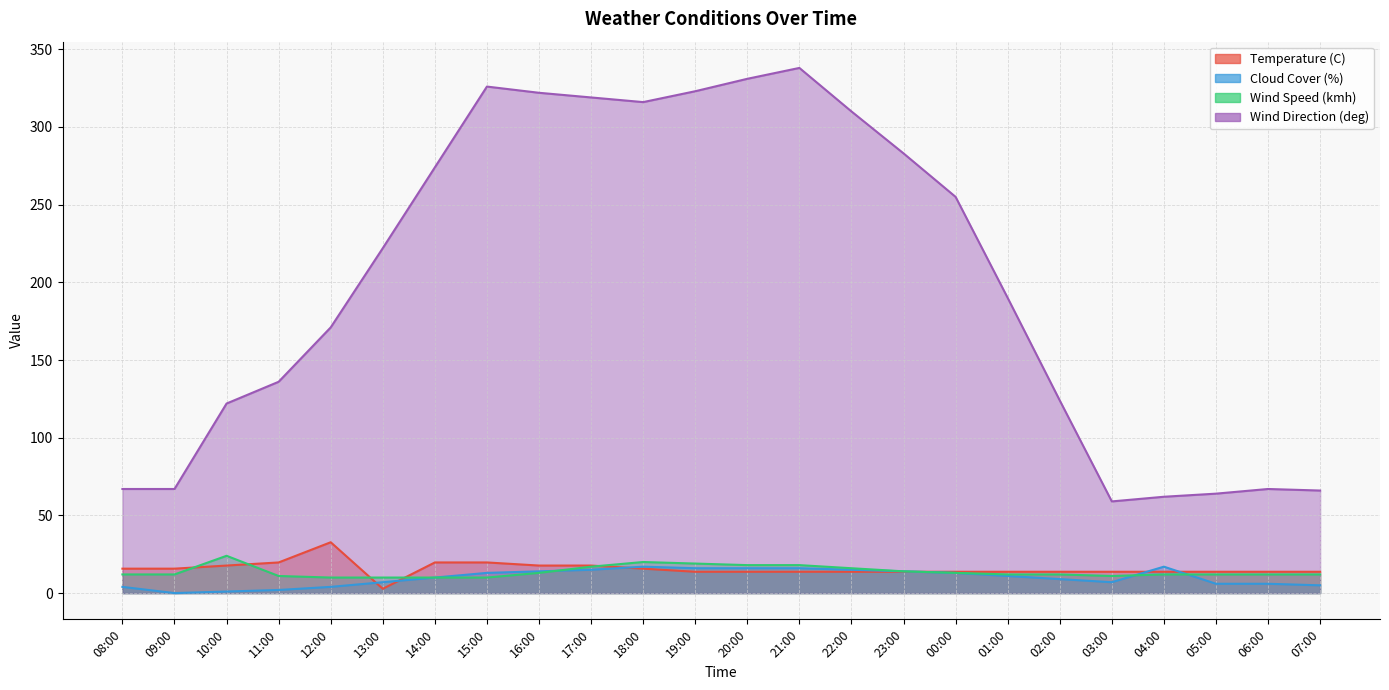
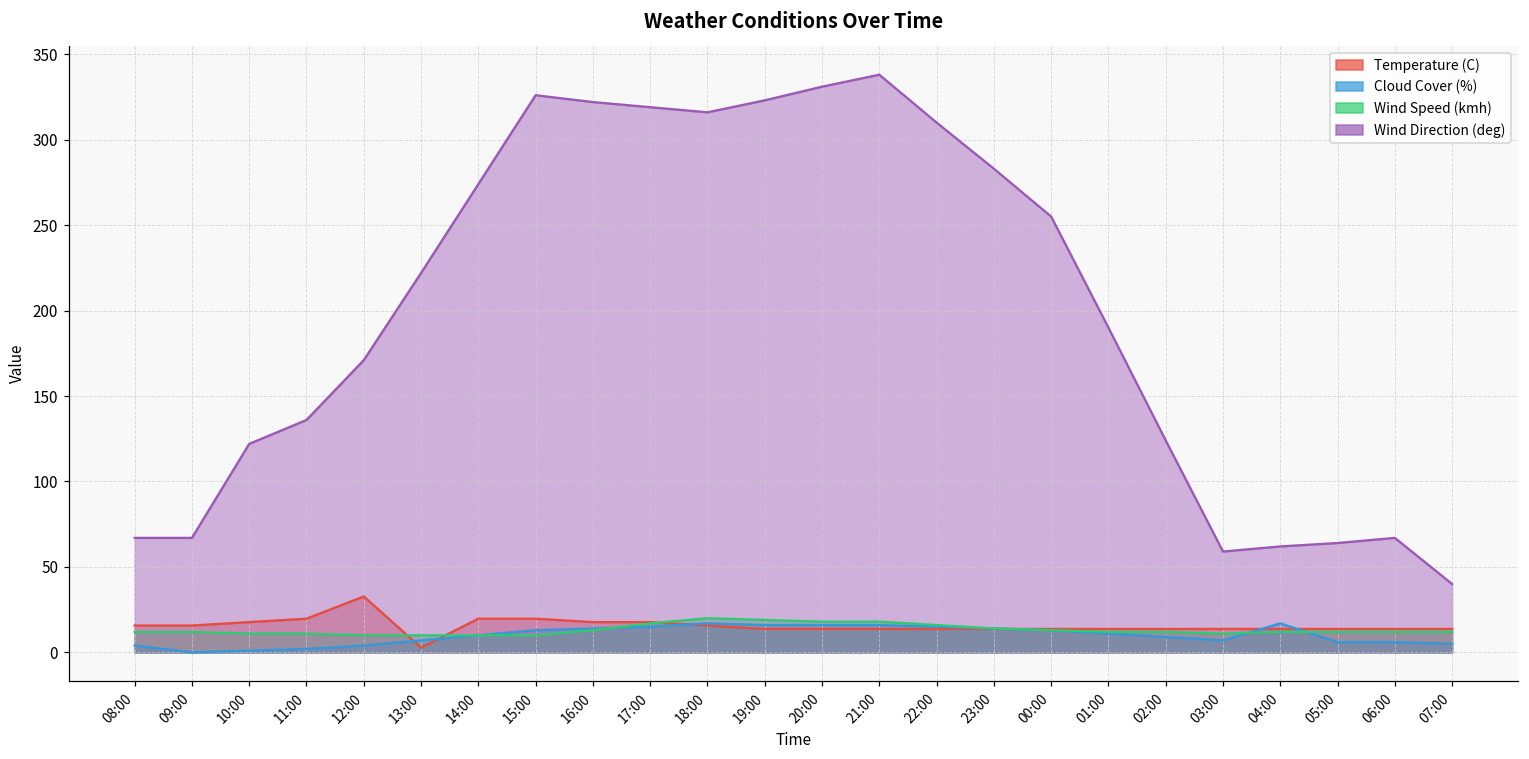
Wind Speed (kmh), 10:00: 24 -> 11
Wind Direction (deg), 07:00: 66 -> 40
